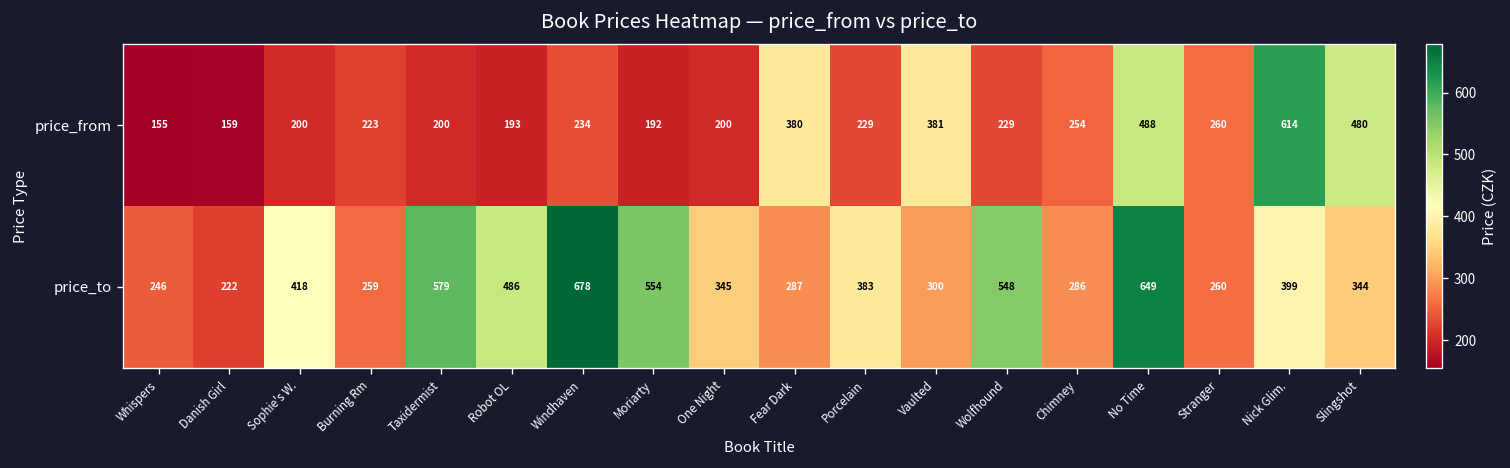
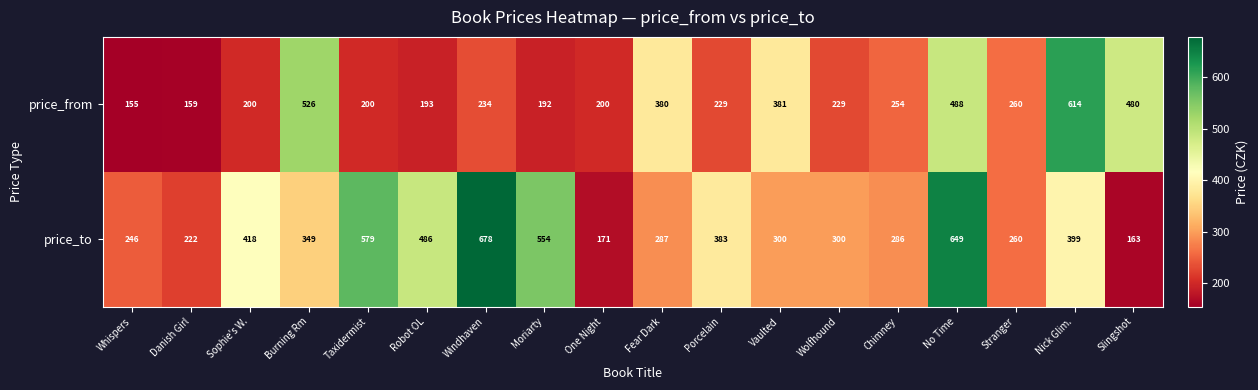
price_from, Burning Rm: 223 -> 526
price_to, Burning Rm: 259 -> 349
price_to, One Night: 345 -> 171
price_to, Wolfhound: 548 -> 300
price_to, Slingshot: 344 -> 163
